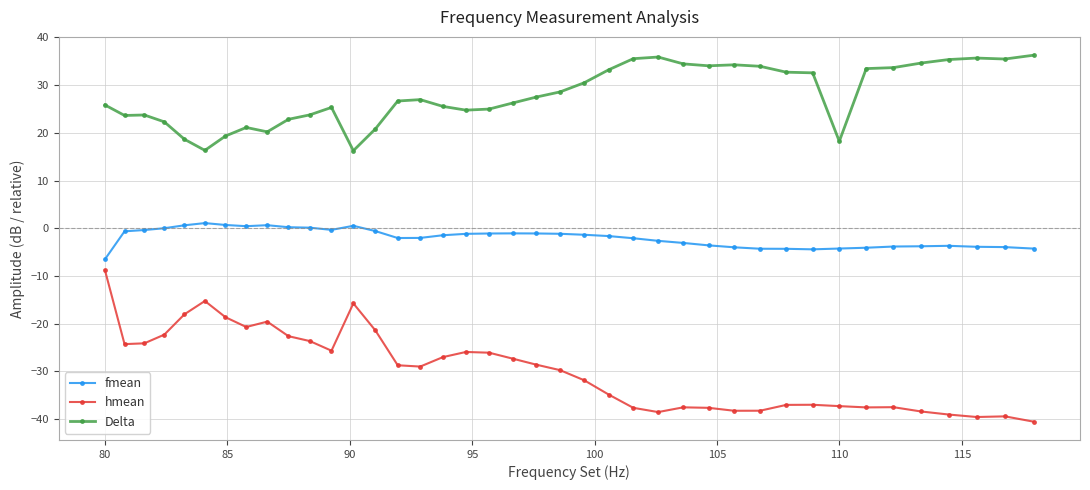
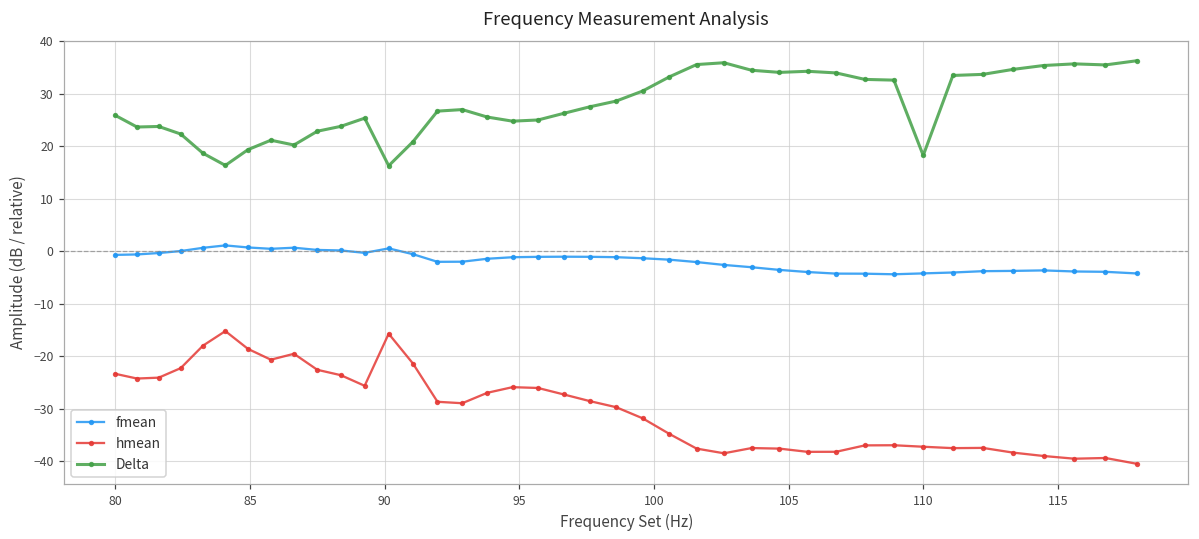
fmean, 80: -6 -> -1
hmean, 80: -9 -> -23
